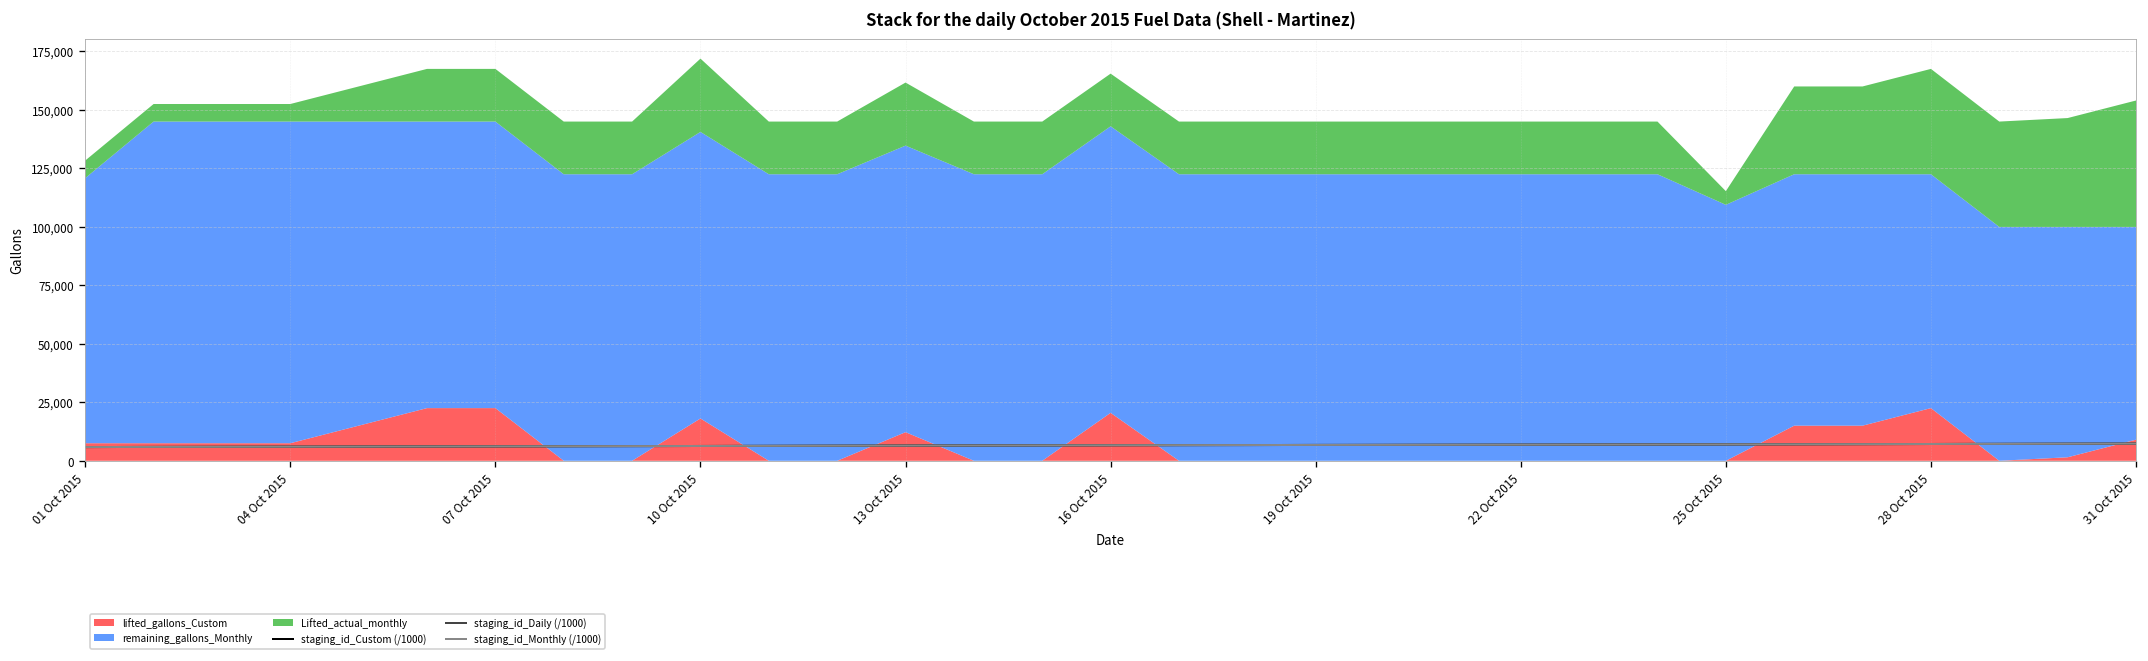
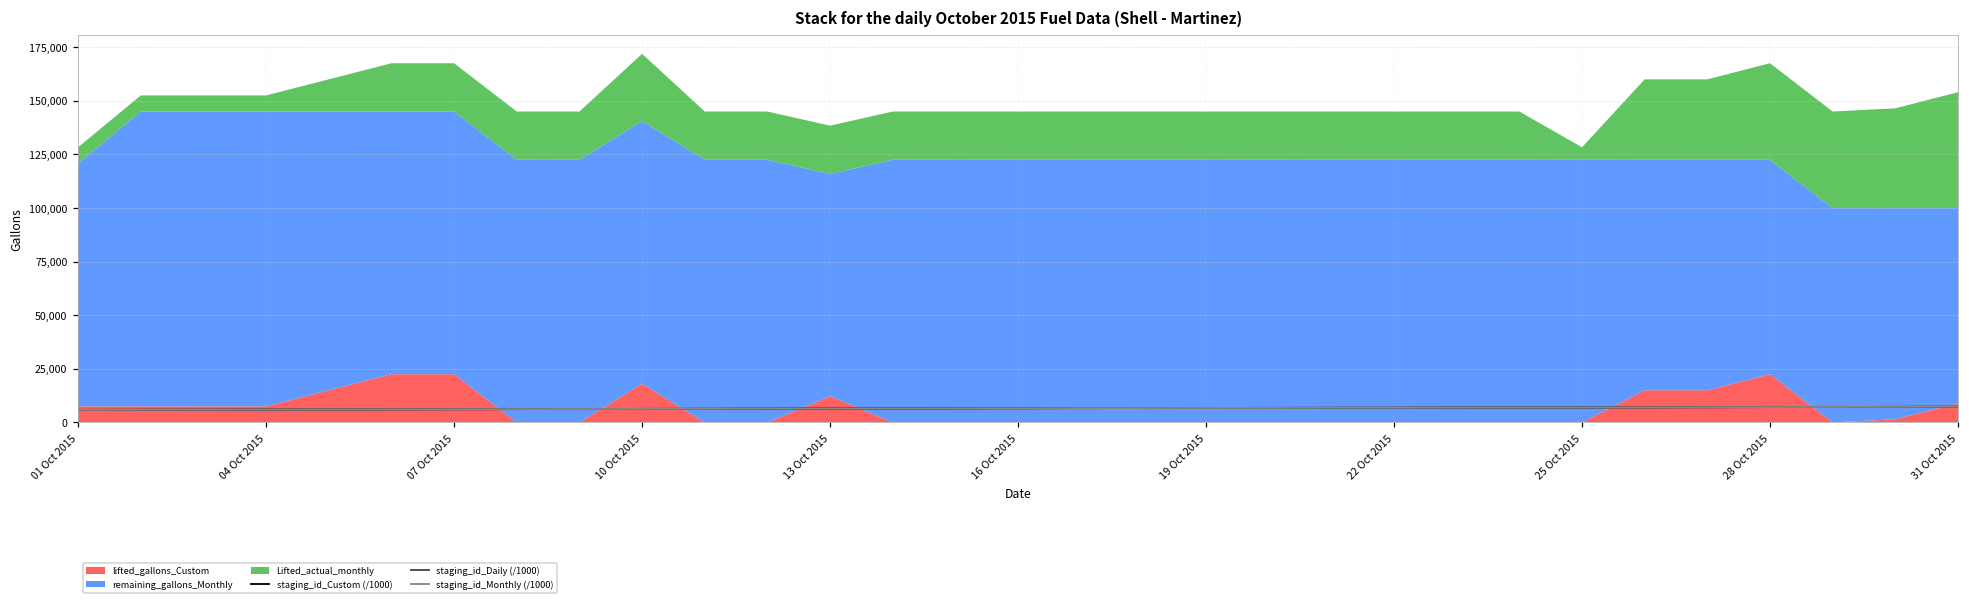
remaining_gallons_Monthly, 13 Oct 2015: 122,000 -> 104,000
Lifted_actual_monthly, 13 Oct 2015: 27,000 -> 23,000
lifted_gallons_Custom, 16 Oct 2015: 20,000 -> 0
remaining_gallons_Monthly, 25 Oct 2015: 109,000 -> 122,000
